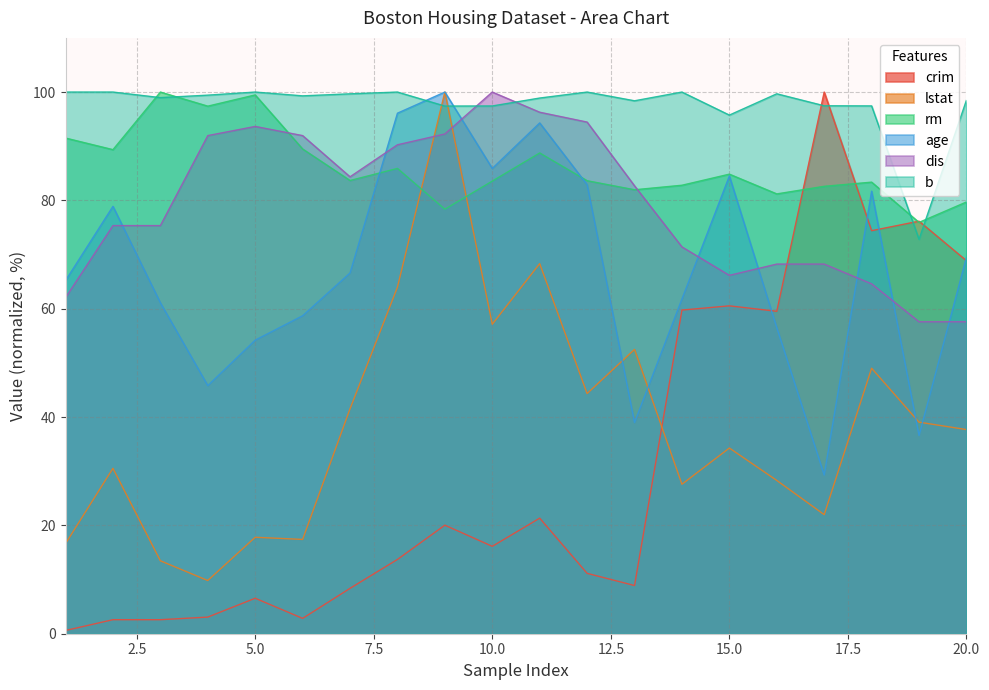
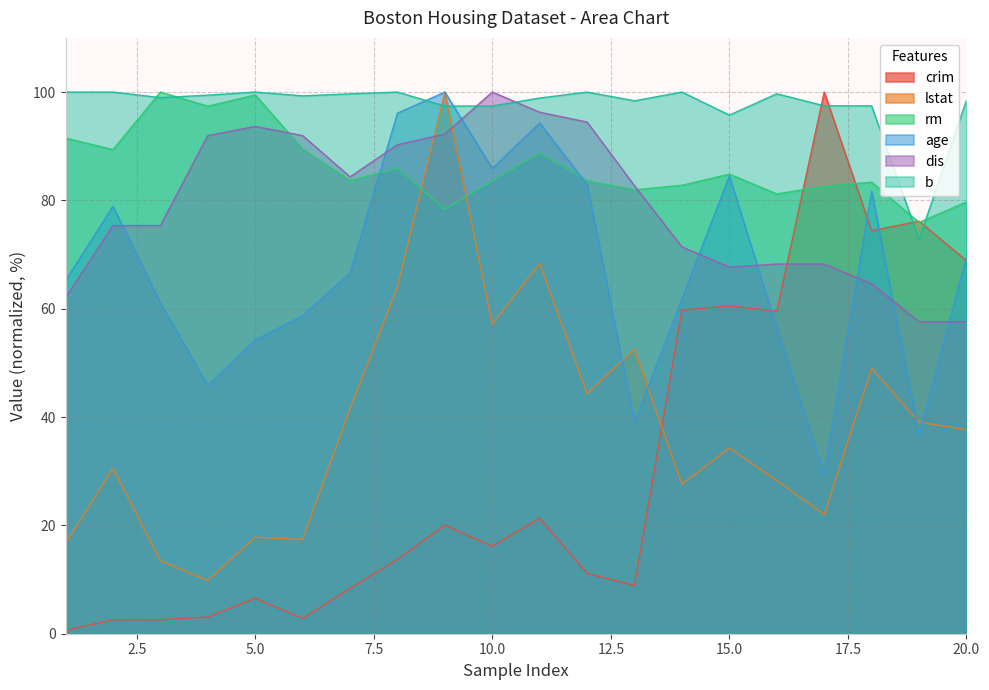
dis, 15.0: 66 -> 68
